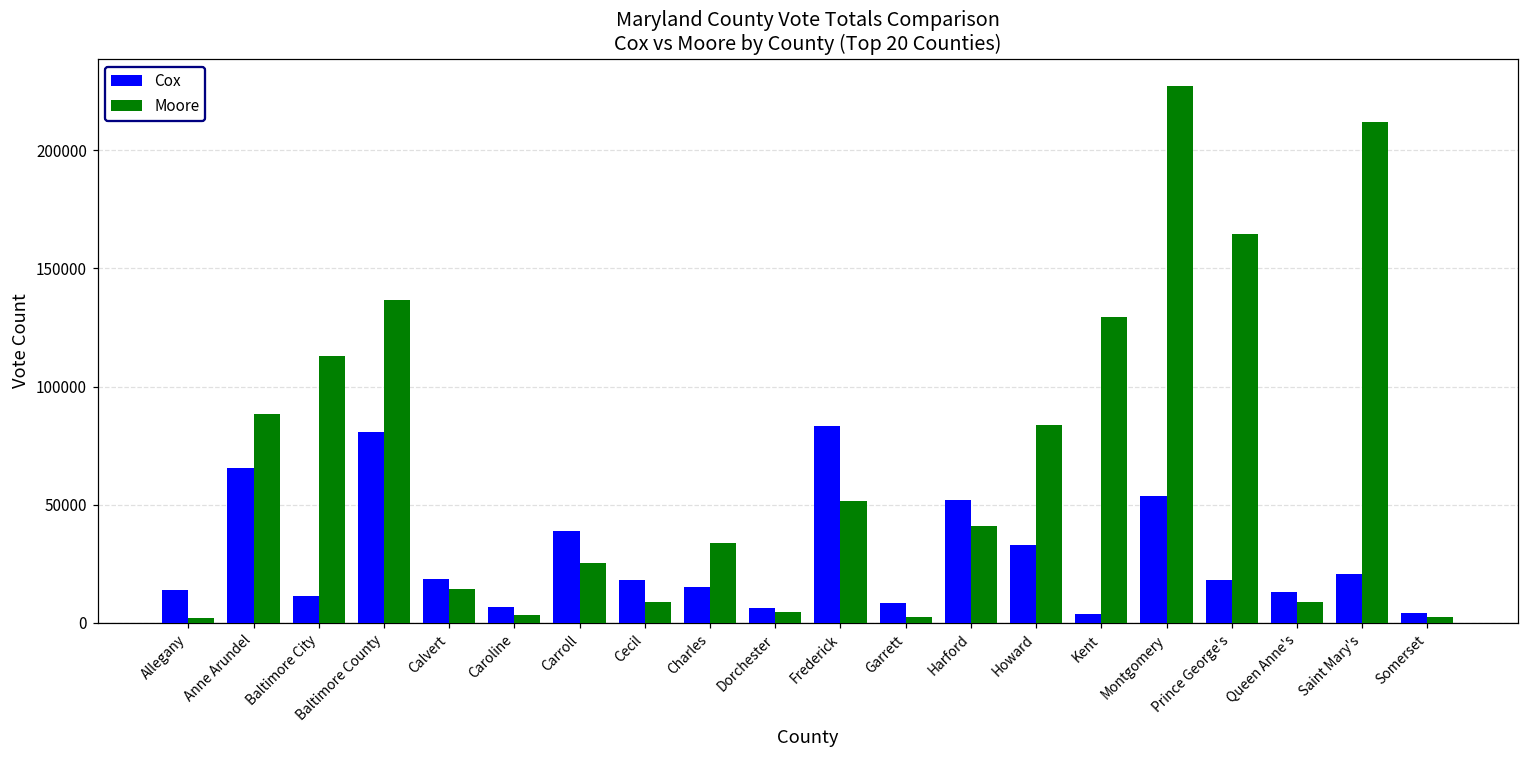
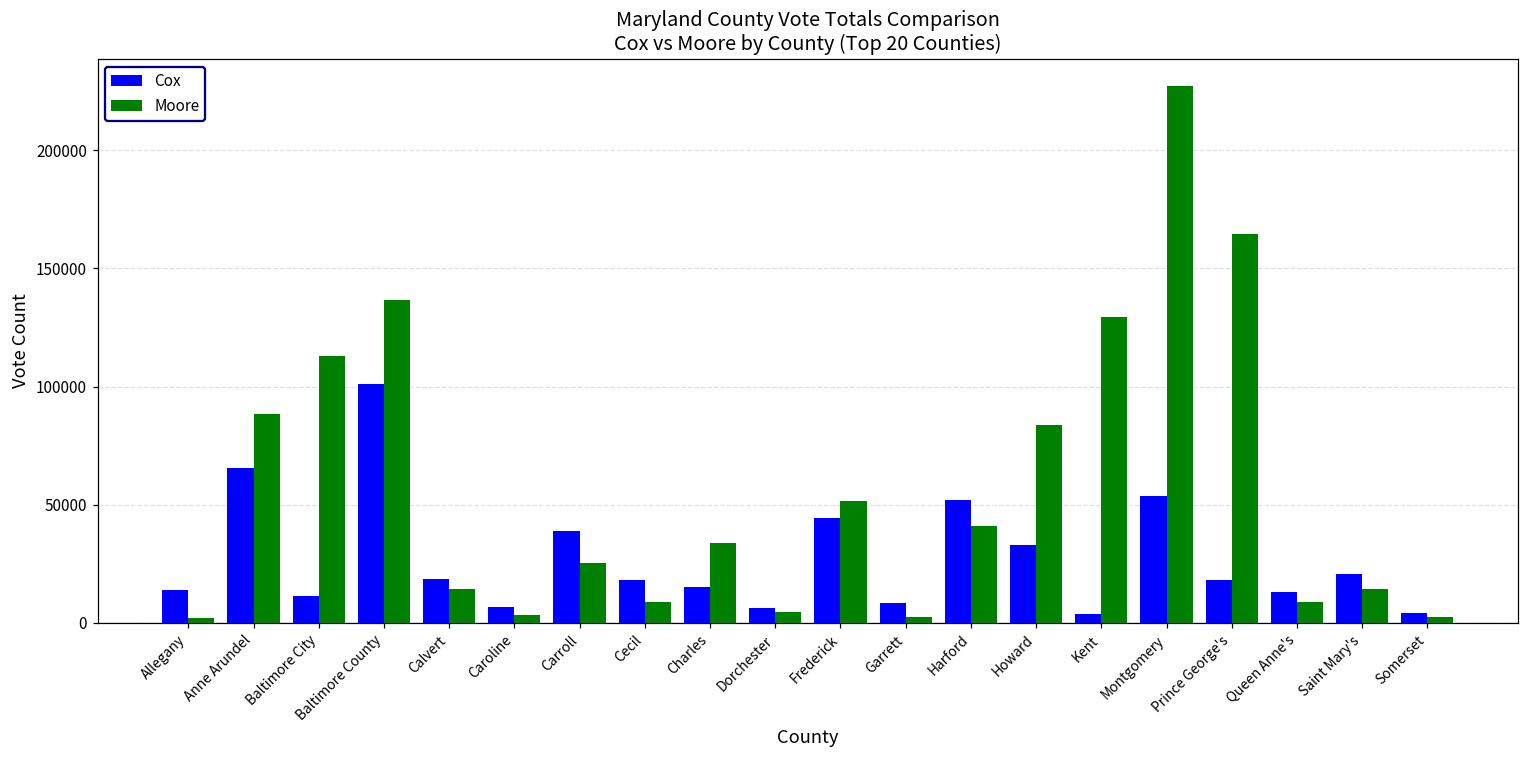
Cox, Baltimore County: 81000 -> 101000
Cox, Frederick: 83000 -> 44000
Moore, Saint Mary's: 212000 -> 14000
